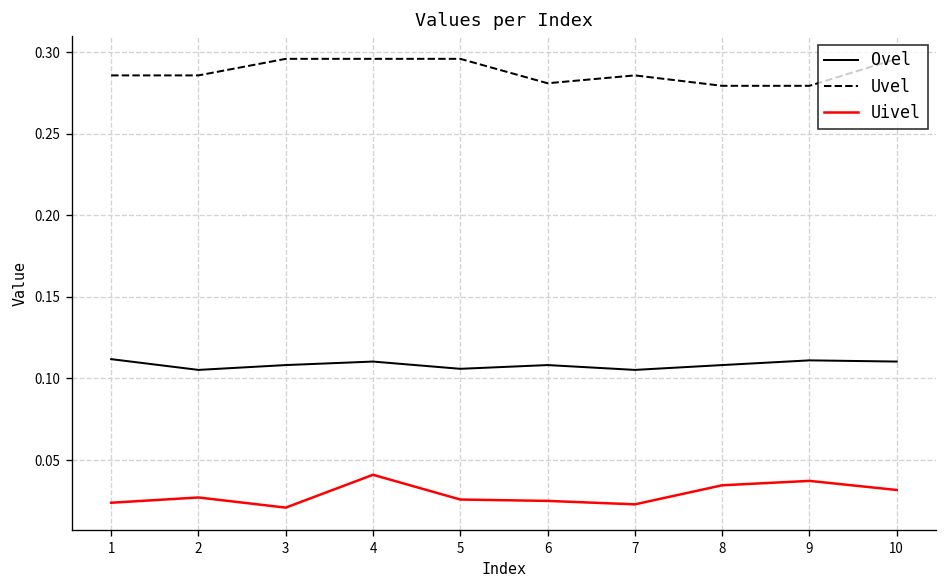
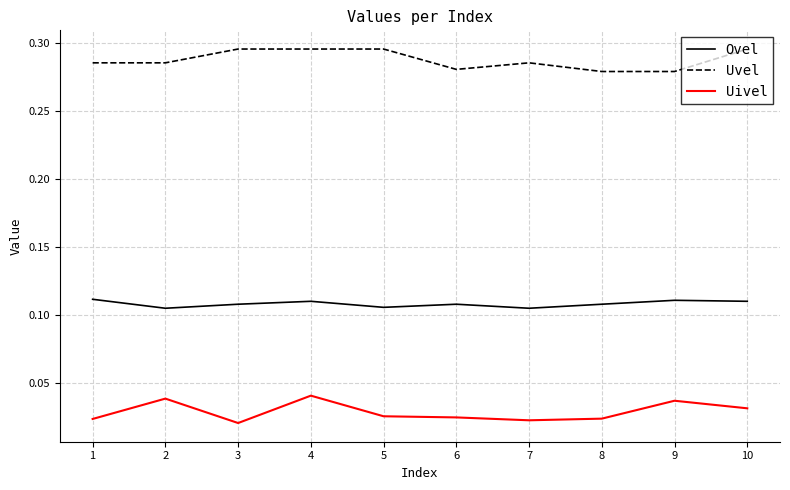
Uivel, 2: 0.027 -> 0.039
Uivel, 8: 0.035 -> 0.024
